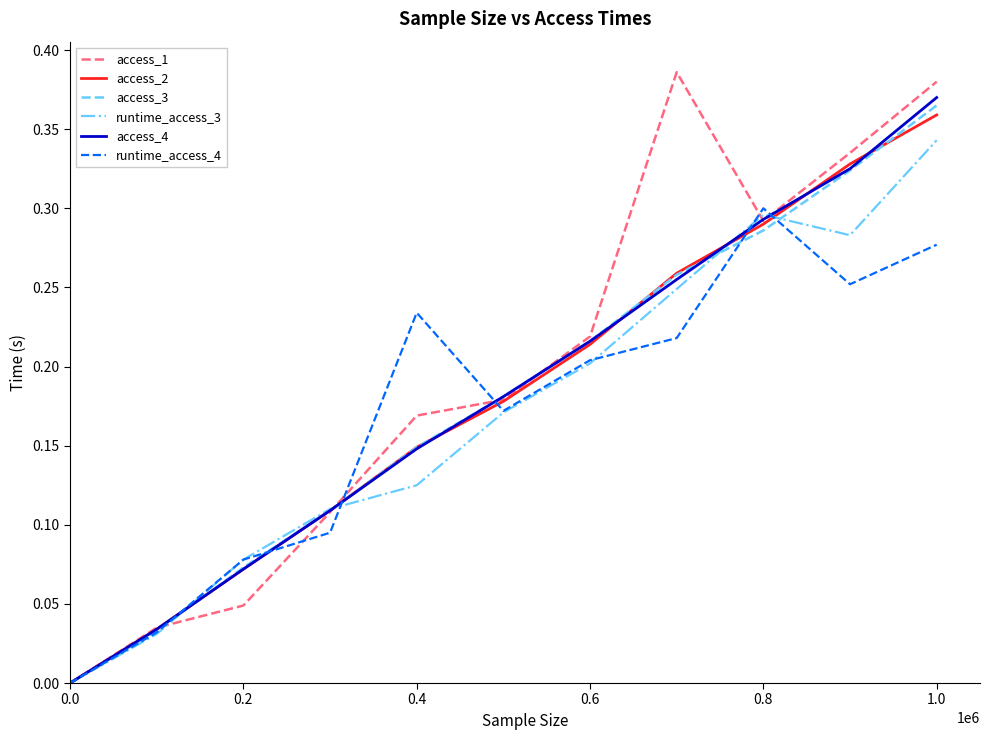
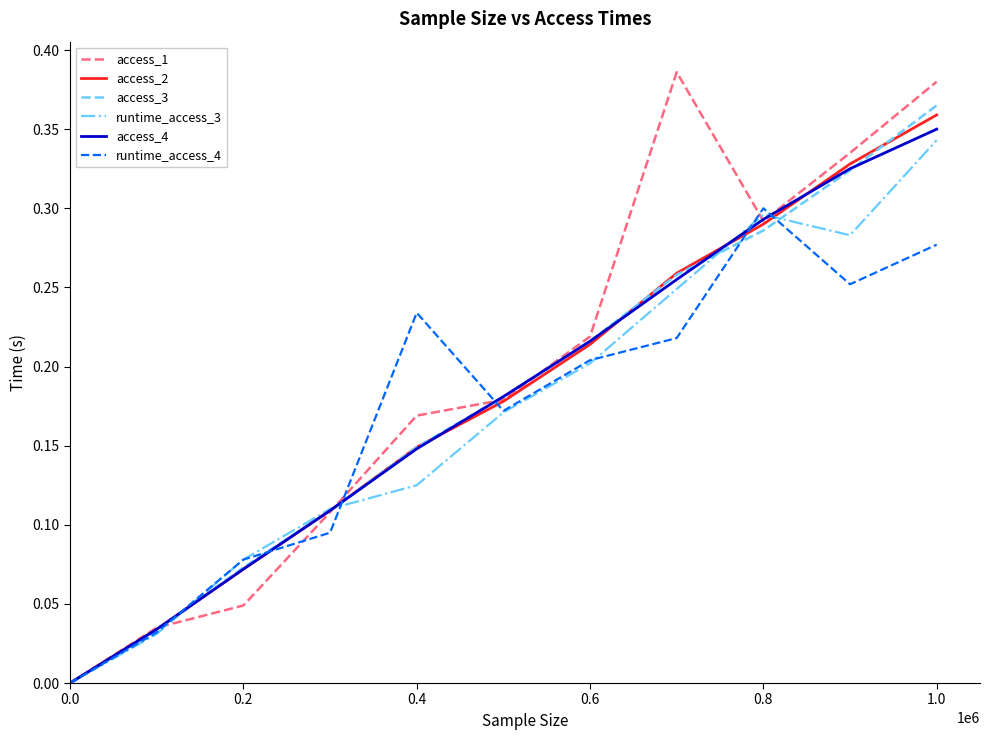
access_4, 1.0: 0.37 -> 0.35
